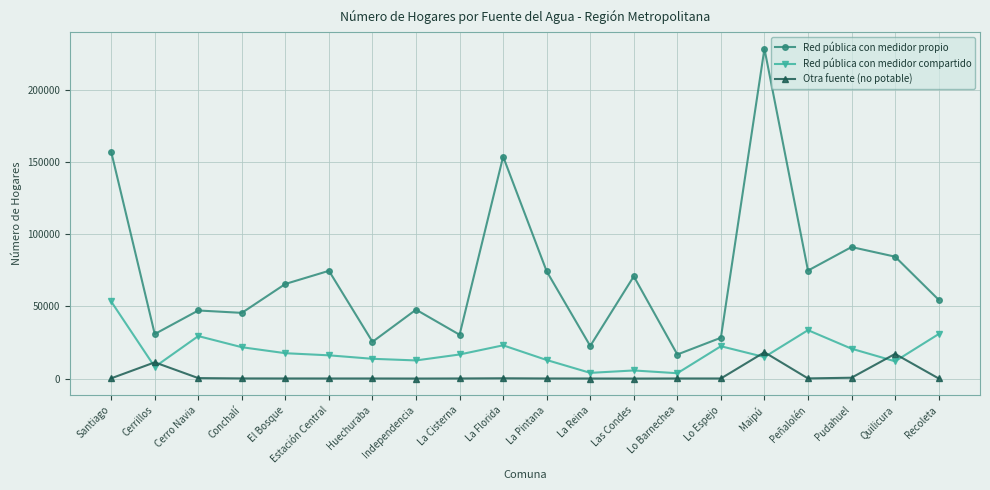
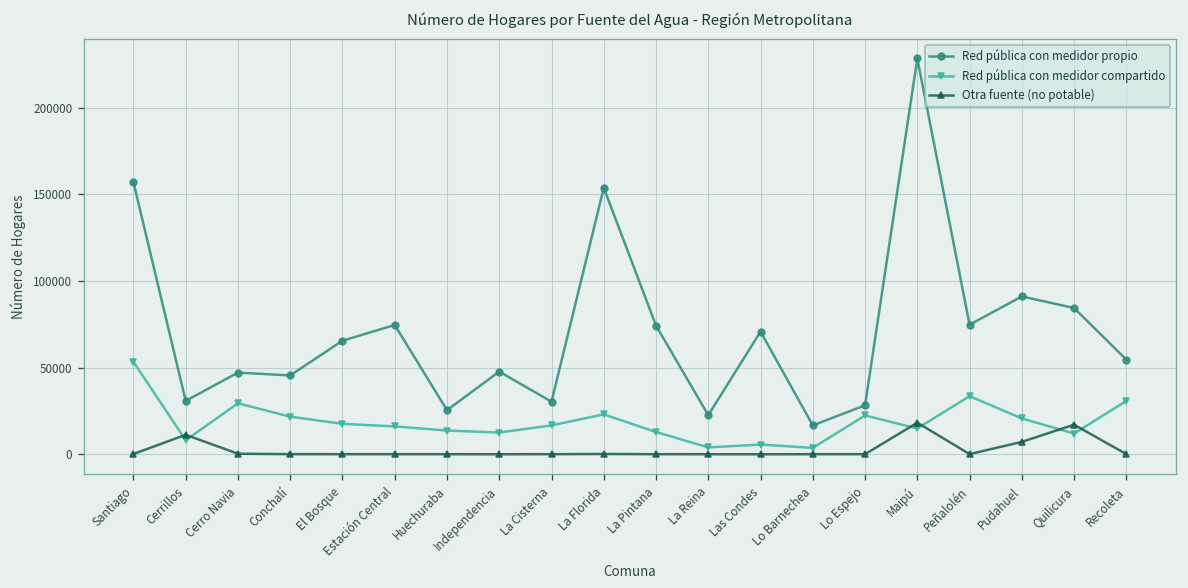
Otra fuente (no potable), Pudahuel: 1000 -> 7000
